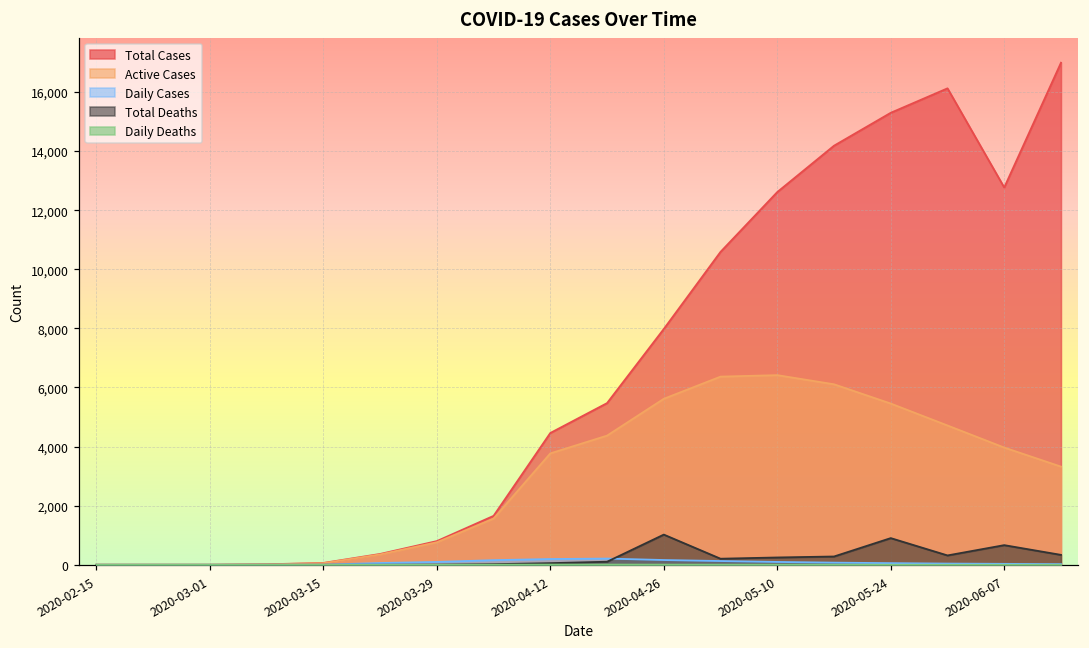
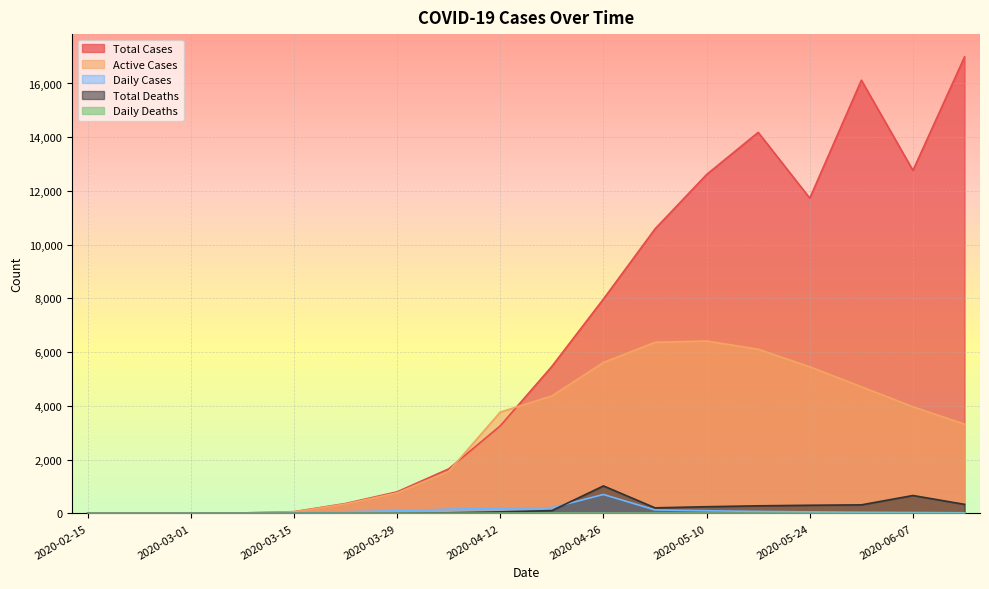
Total Cases, 2020-04-12: 4,500 -> 3,300
Daily Cases, 2020-04-26: 200 -> 700
Total Cases, 2020-05-24: 15,300 -> 11,700
Total Deaths, 2020-05-24: 900 -> 300
